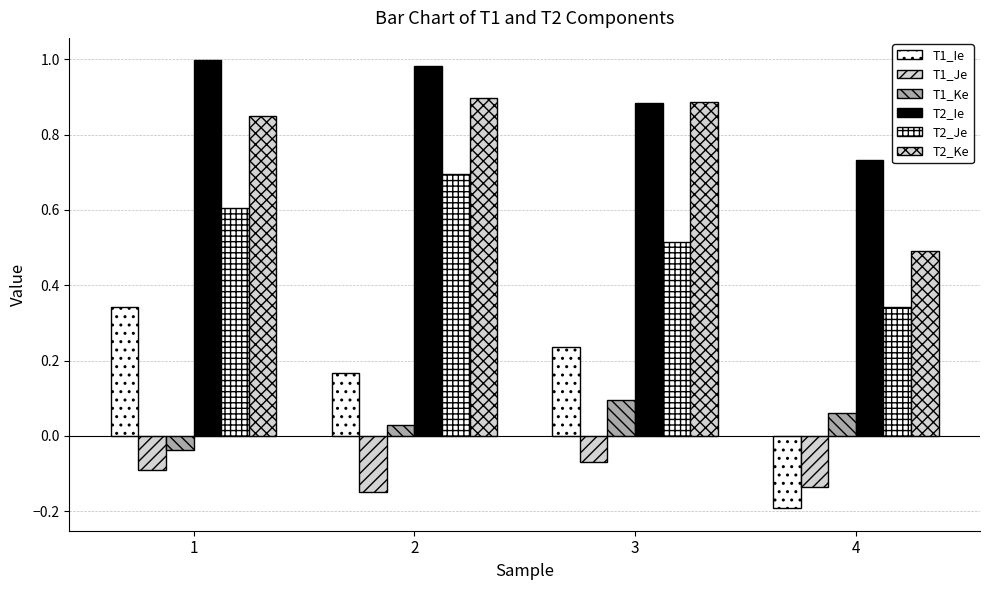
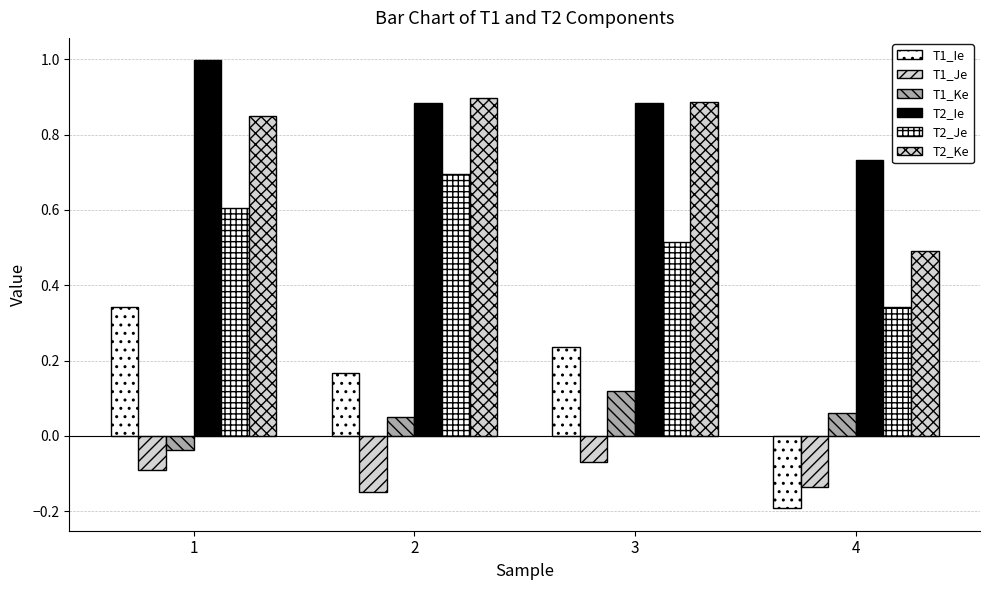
T1_Ke, 2: 0.03 -> 0.05
T2_Ie, 2: 0.98 -> 0.88
T1_Ke, 3: 0.10 -> 0.12
